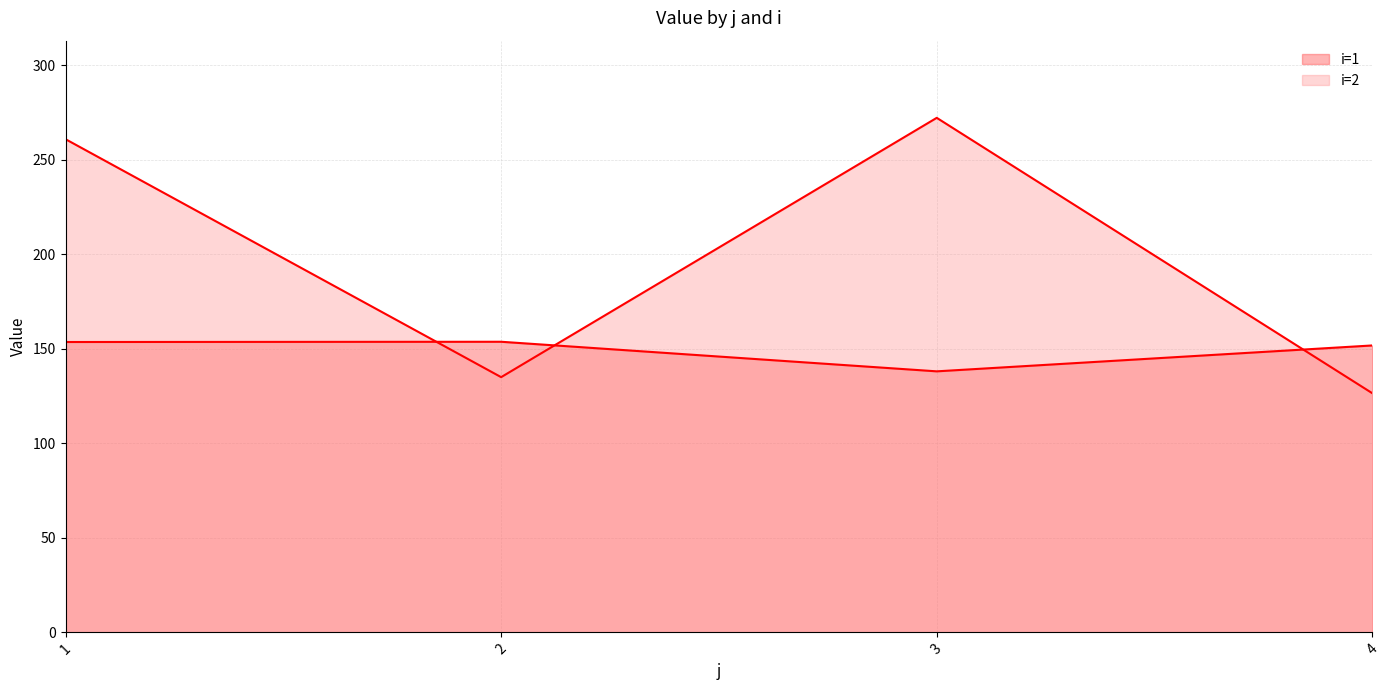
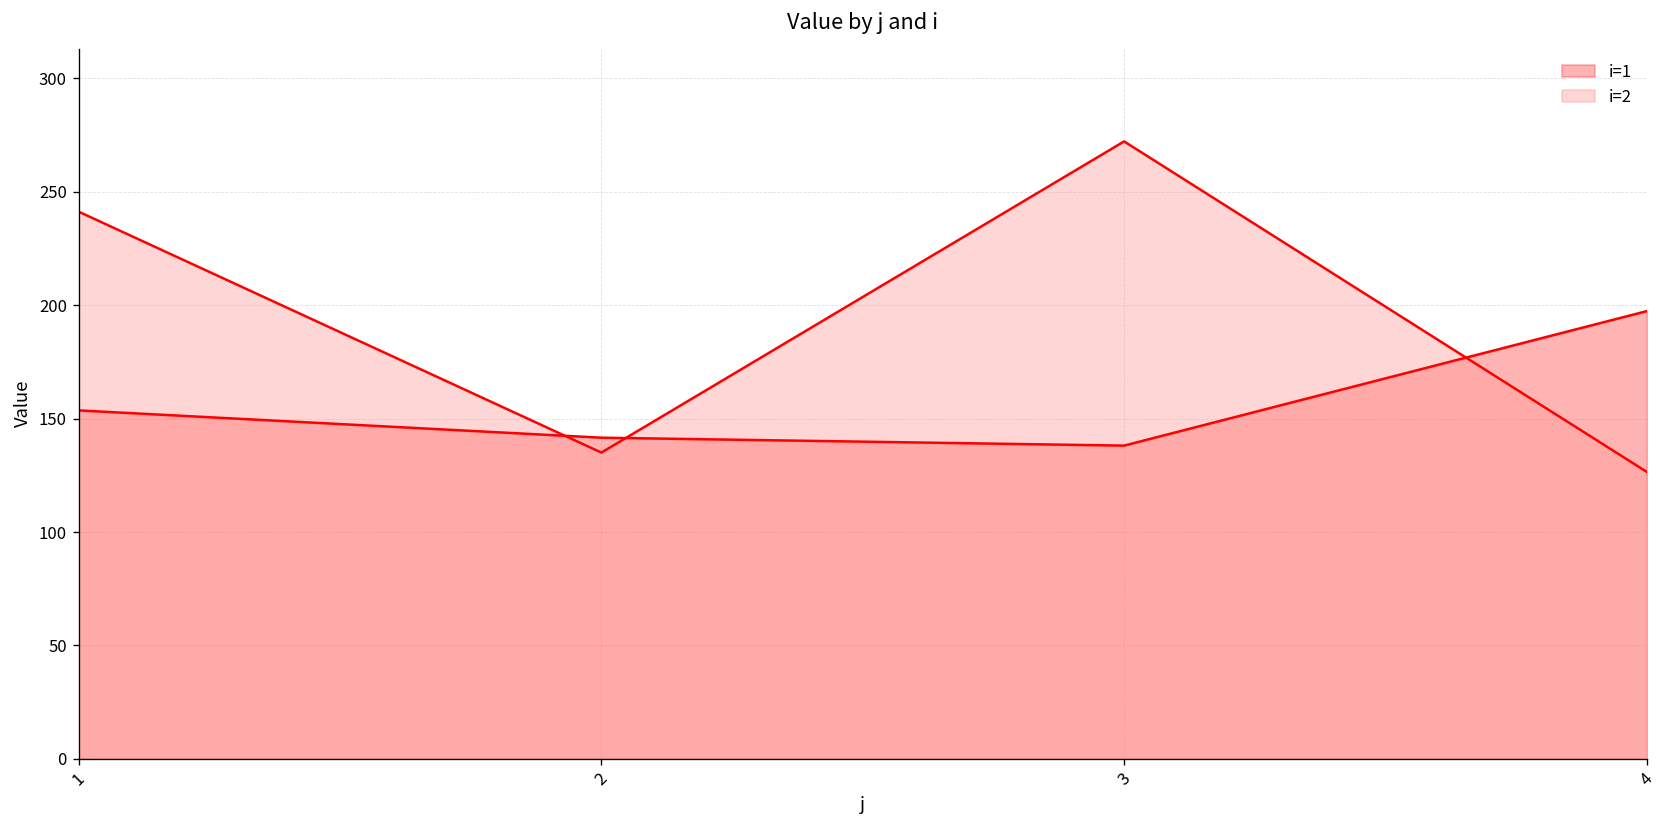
i=2, 1: 261 -> 241
i=1, 2: 154 -> 142
i=1, 4: 152 -> 197
